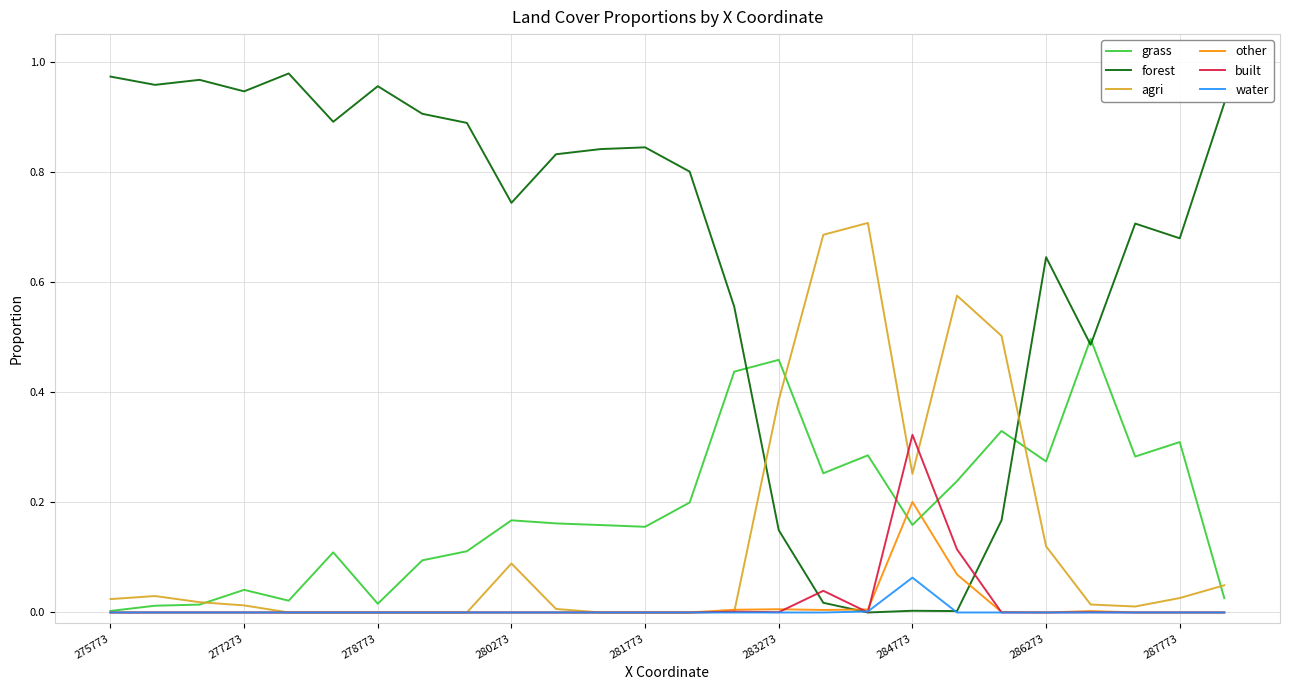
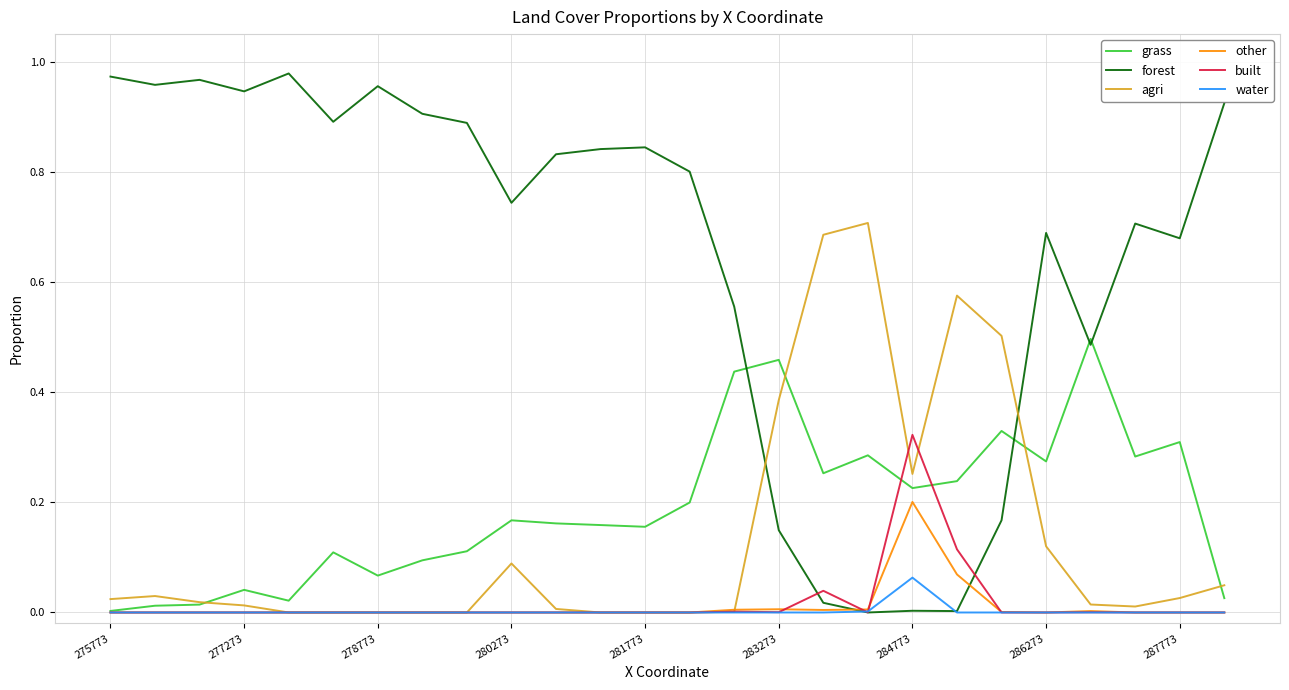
grass, 278773: 0.02 -> 0.07
grass, 284773: 0.16 -> 0.23
forest, 286273: 0.64 -> 0.69
